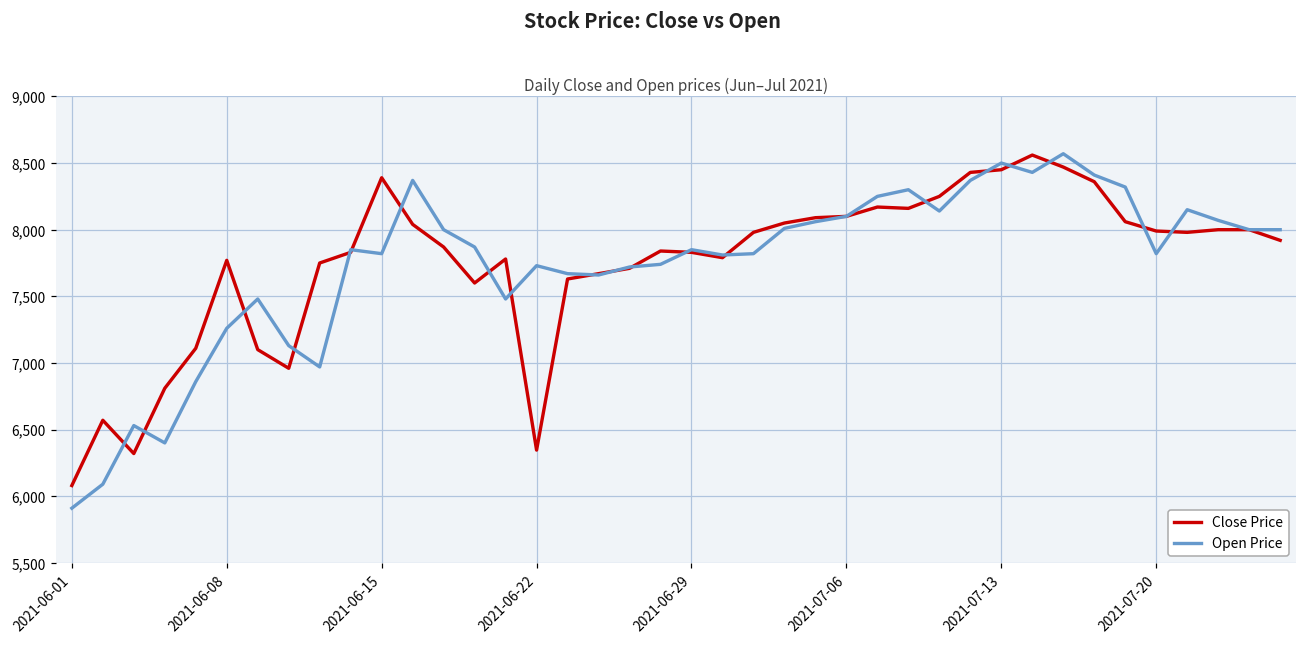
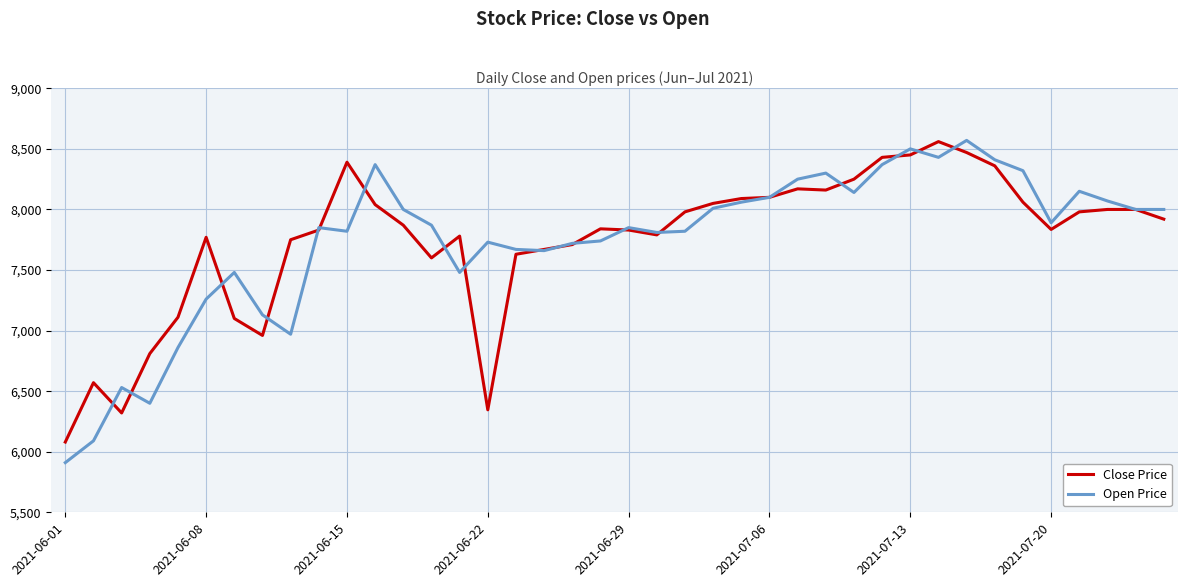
Close Price, 2021-07-20: 7,990 -> 7,840
Open Price, 2021-07-20: 7,820 -> 7,890
